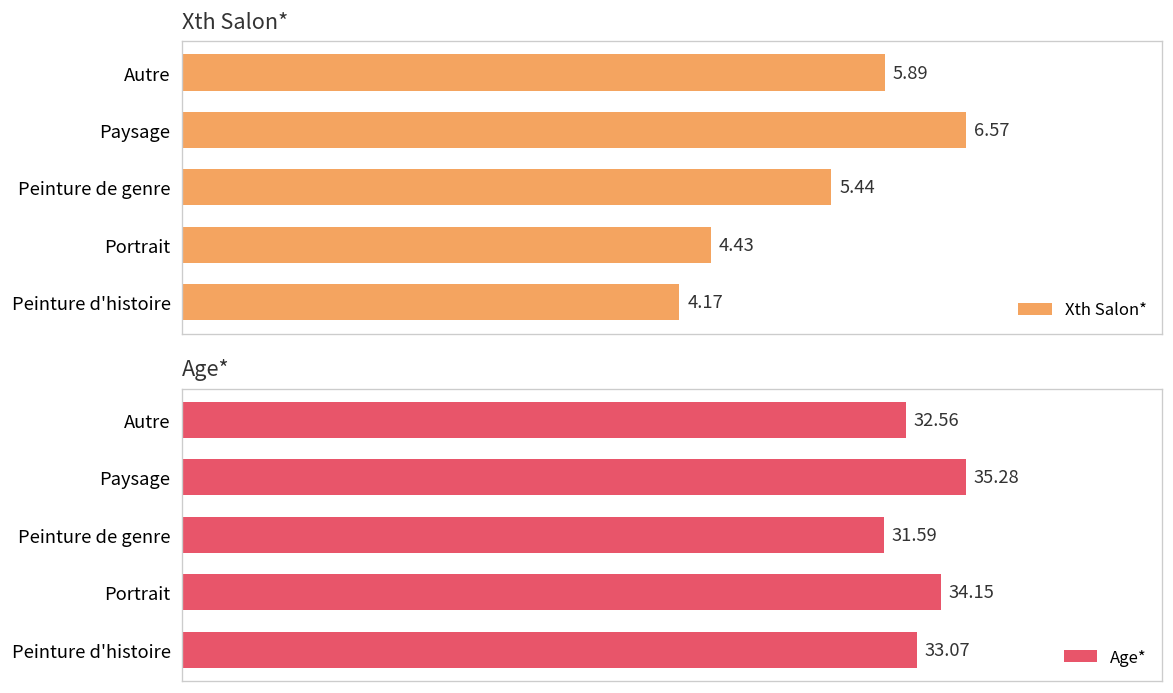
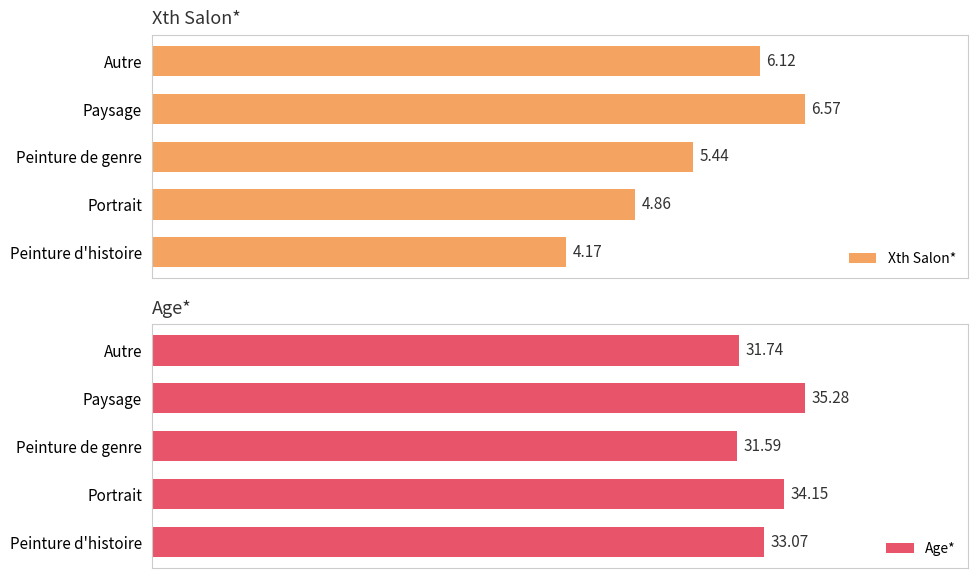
Xth Salon*, Autre: 5.89 -> 6.12
Xth Salon*, Portrait: 4.43 -> 4.86
Age*, Autre: 32.56 -> 31.74
